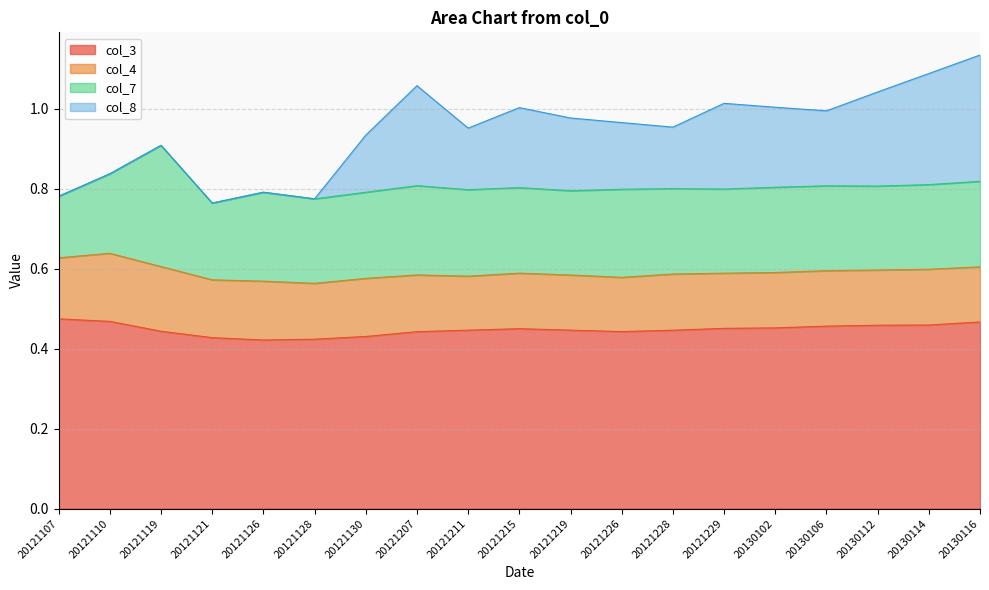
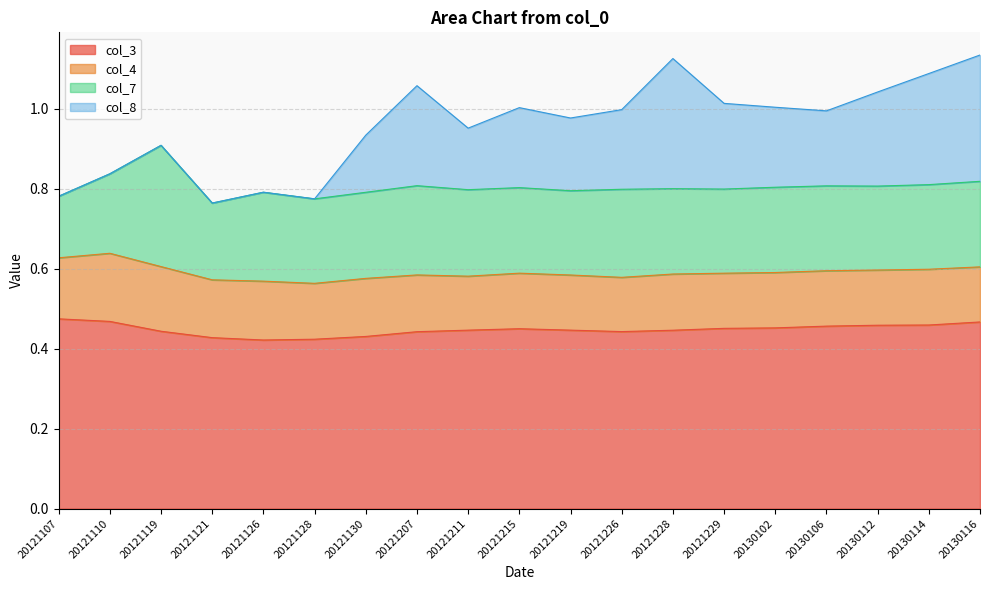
col_8, 20121226: 0.17 -> 0.20
col_8, 20121228: 0.15 -> 0.33
